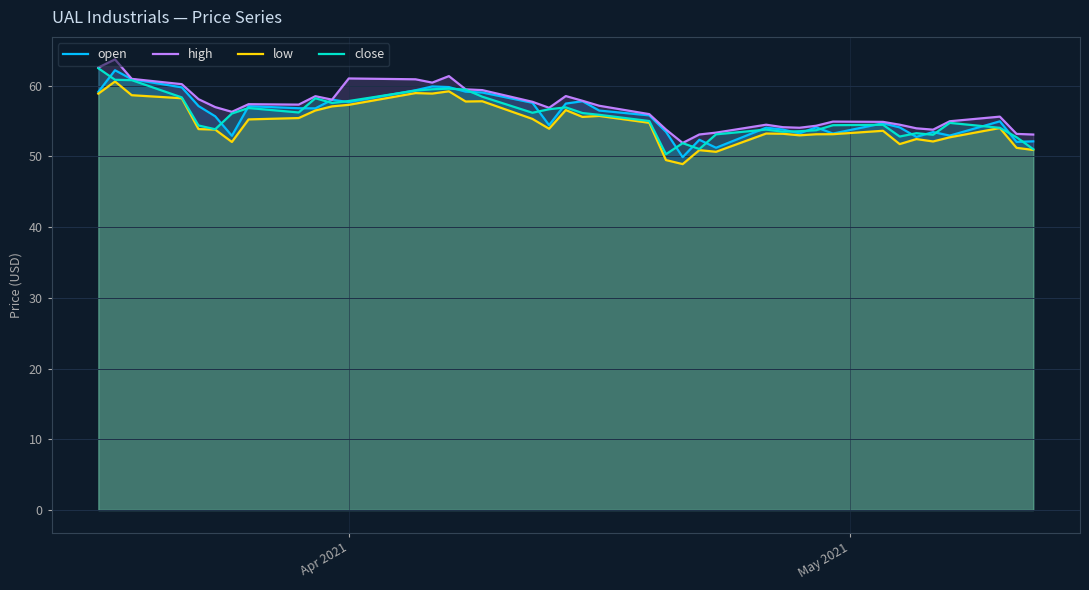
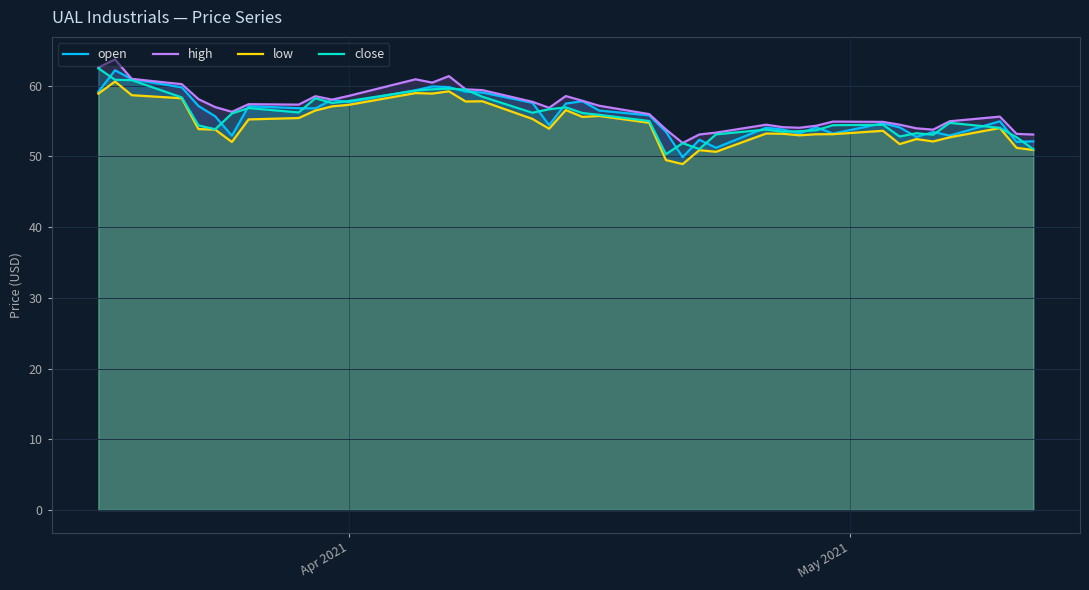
high, Apr 2021: 61 -> 59
